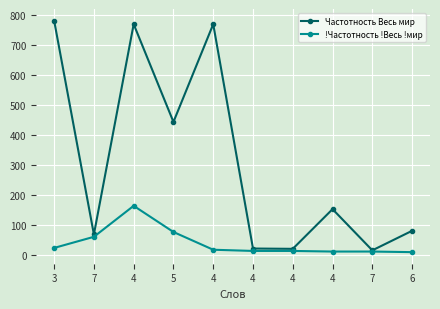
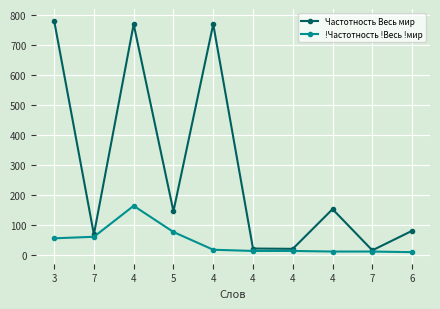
!Частотность !Весь !мир, 3: 30 -> 60
Частотность Весь мир, 5: 440 -> 150
